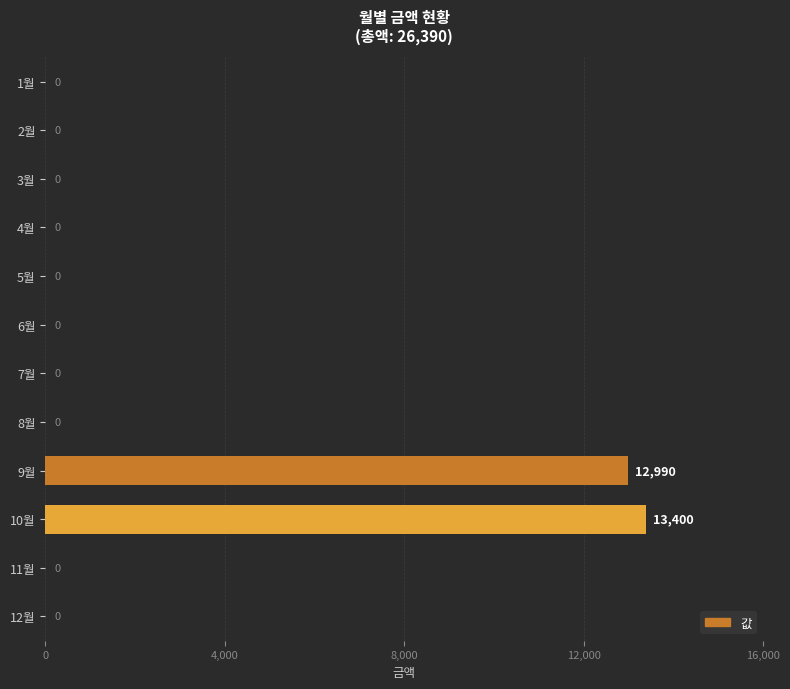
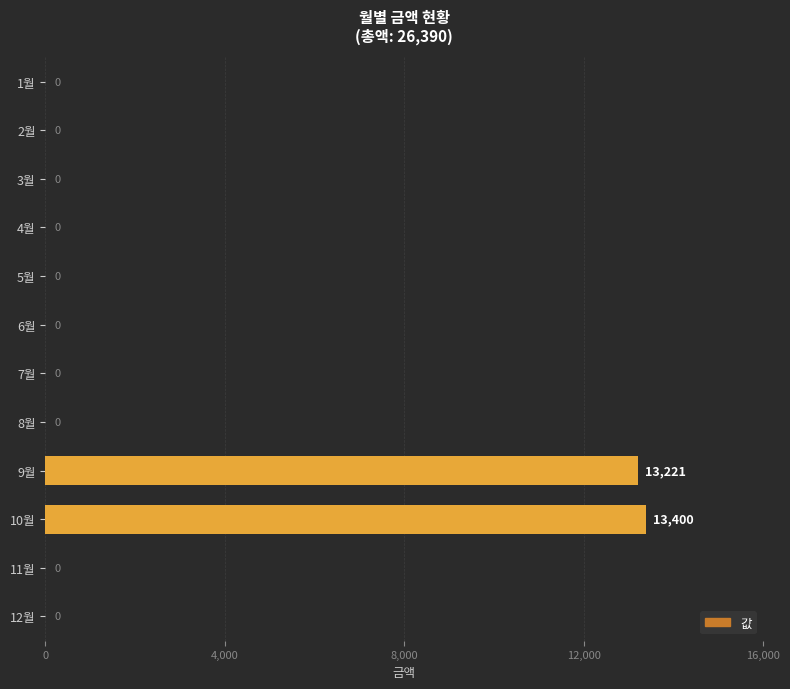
9월: 12,990 -> 13,221
